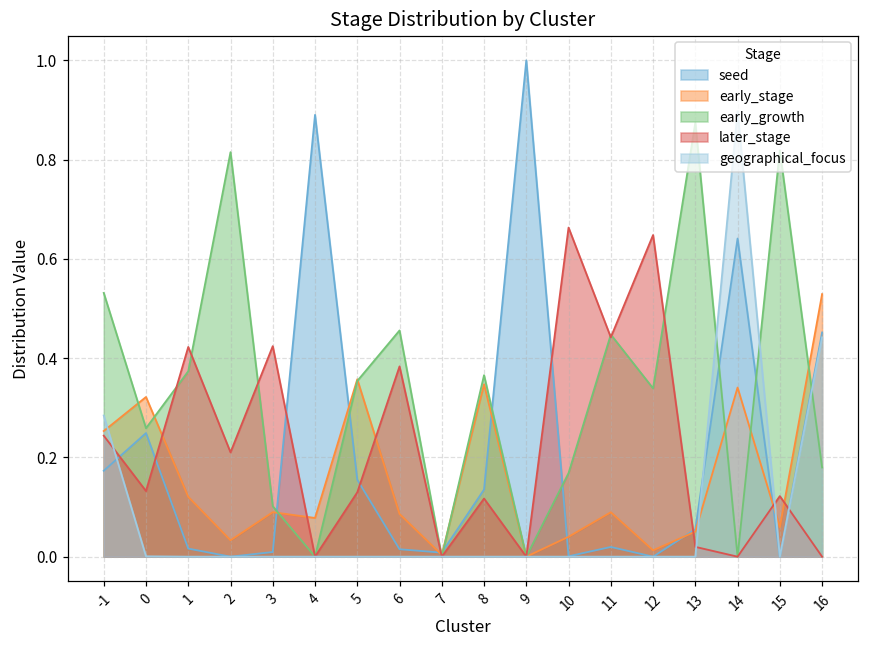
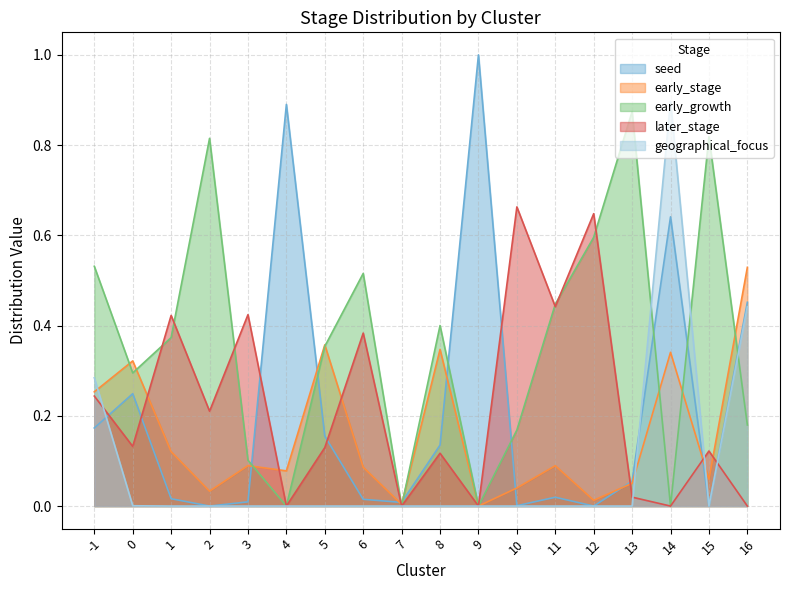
early_growth, 0: 0.26 -> 0.30
early_growth, 6: 0.46 -> 0.52
early_growth, 8: 0.37 -> 0.40
early_growth, 12: 0.34 -> 0.60
